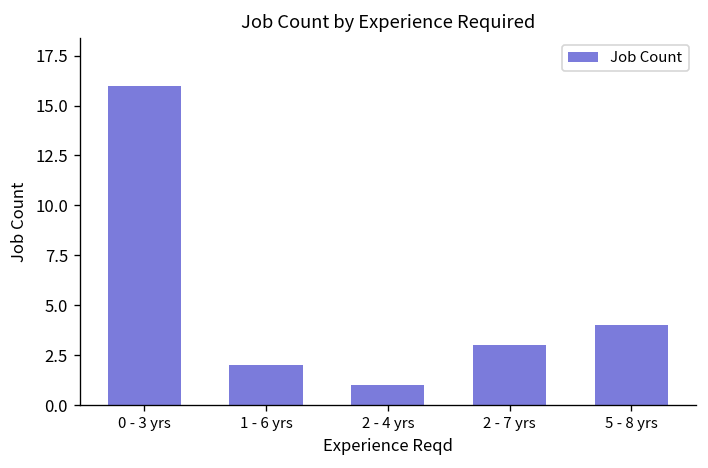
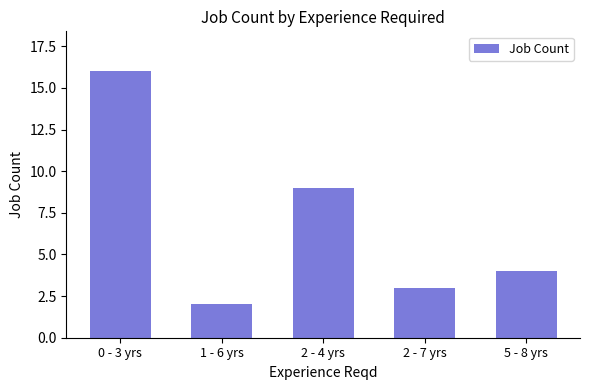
2 - 4 yrs: 1 -> 9
